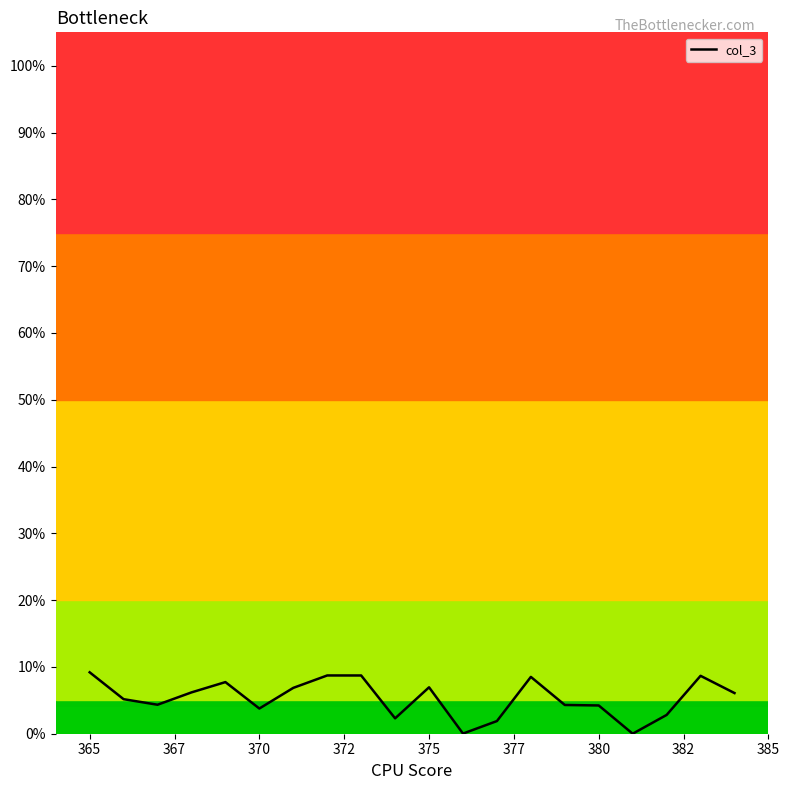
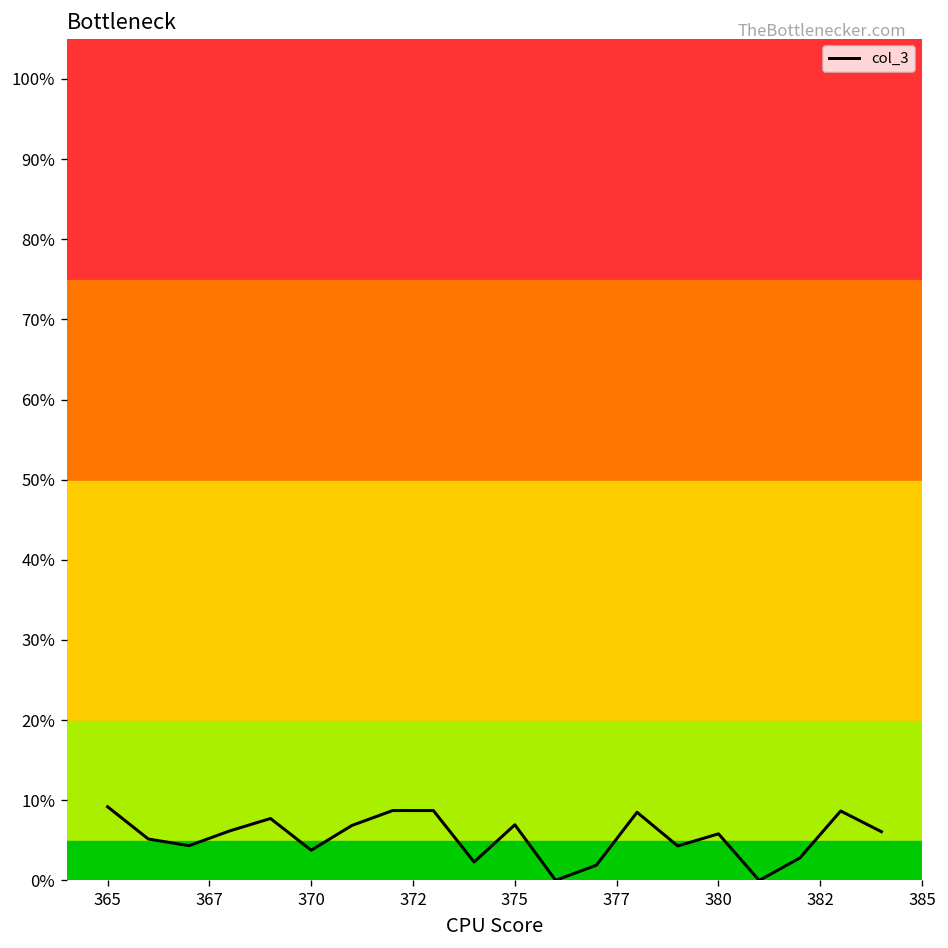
380: 4% -> 6%
